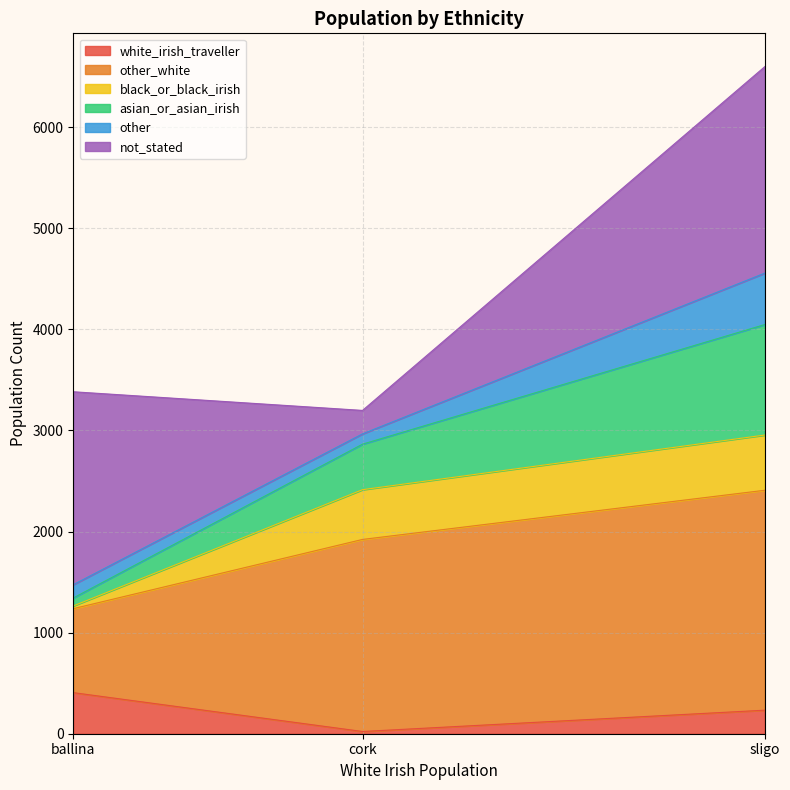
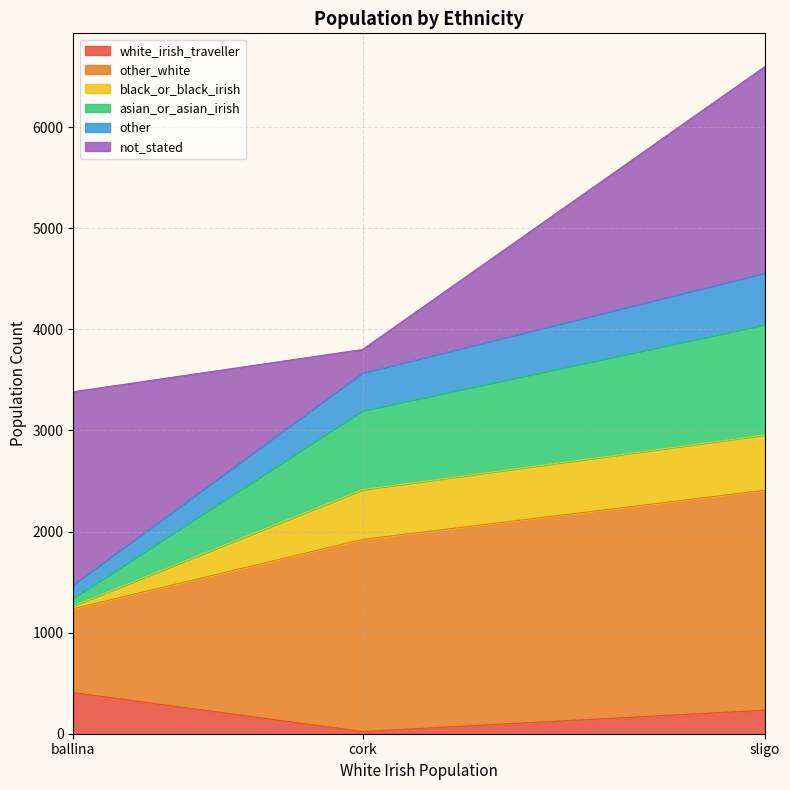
asian_or_asian_irish, cork: 450 -> 780
other, cork: 100 -> 370
